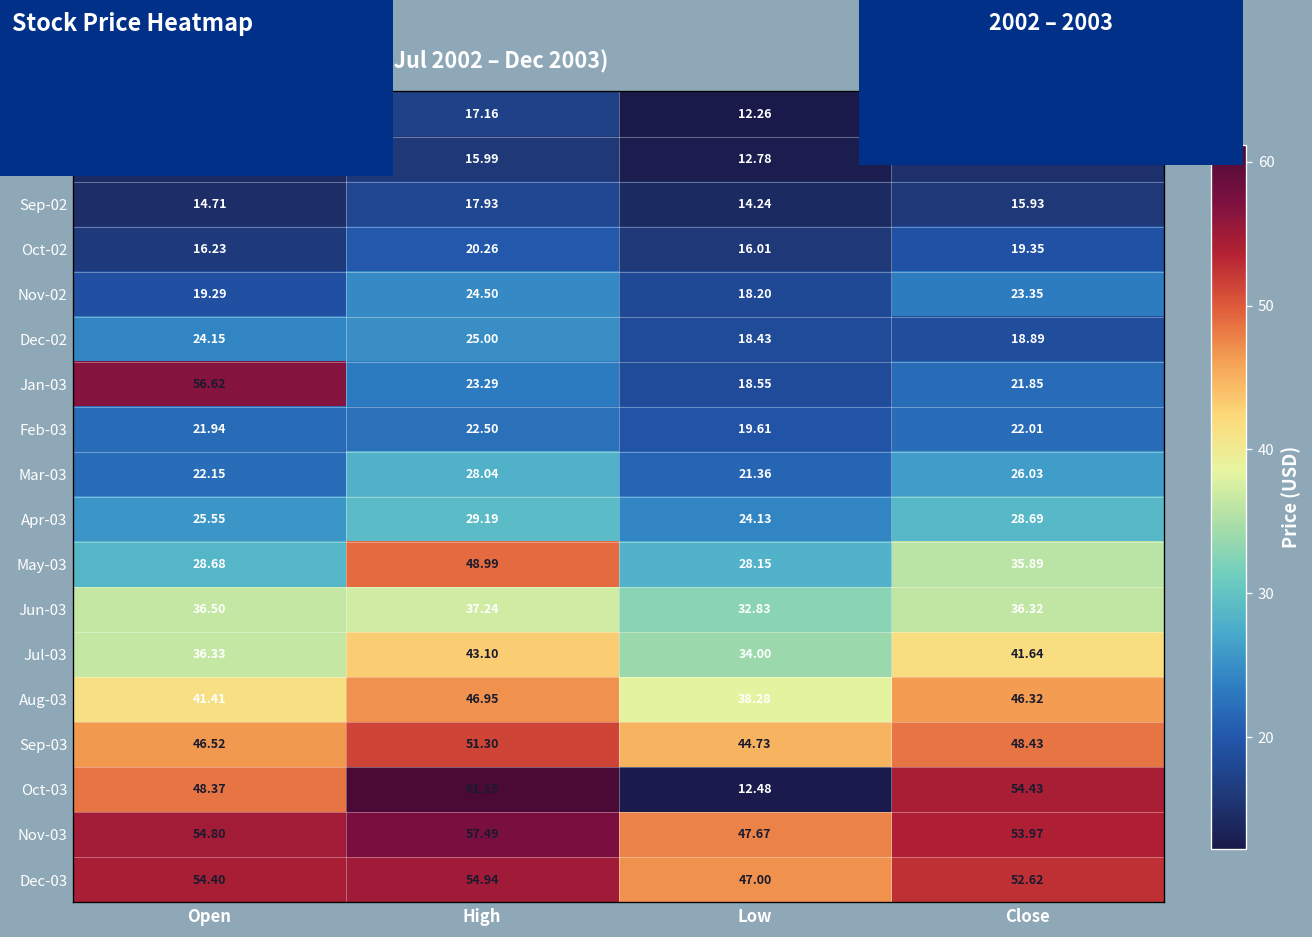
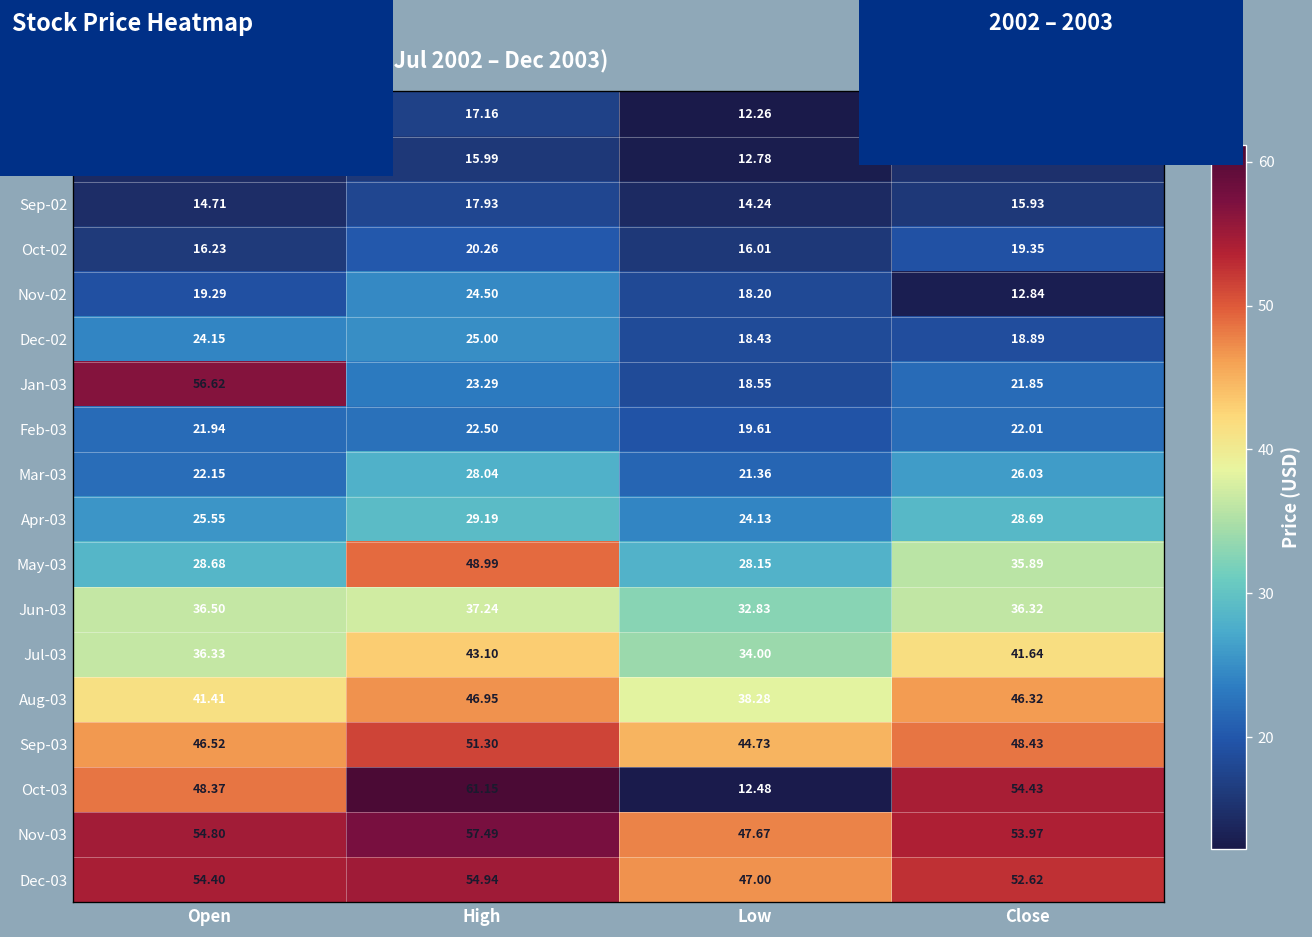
Nov-02, Close: 23.35 -> 12.84
